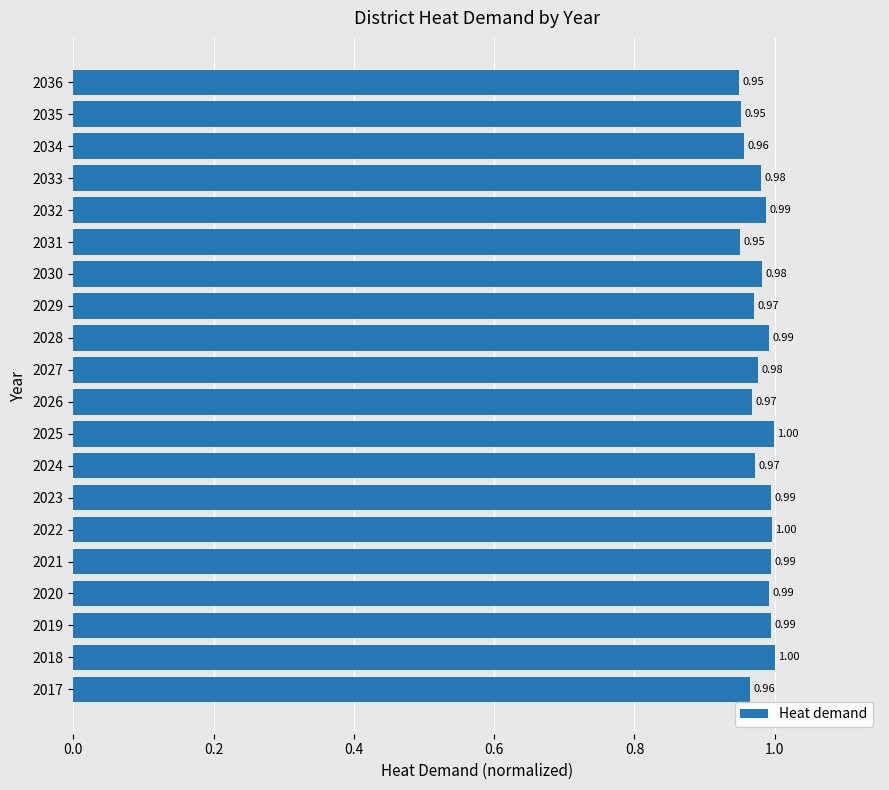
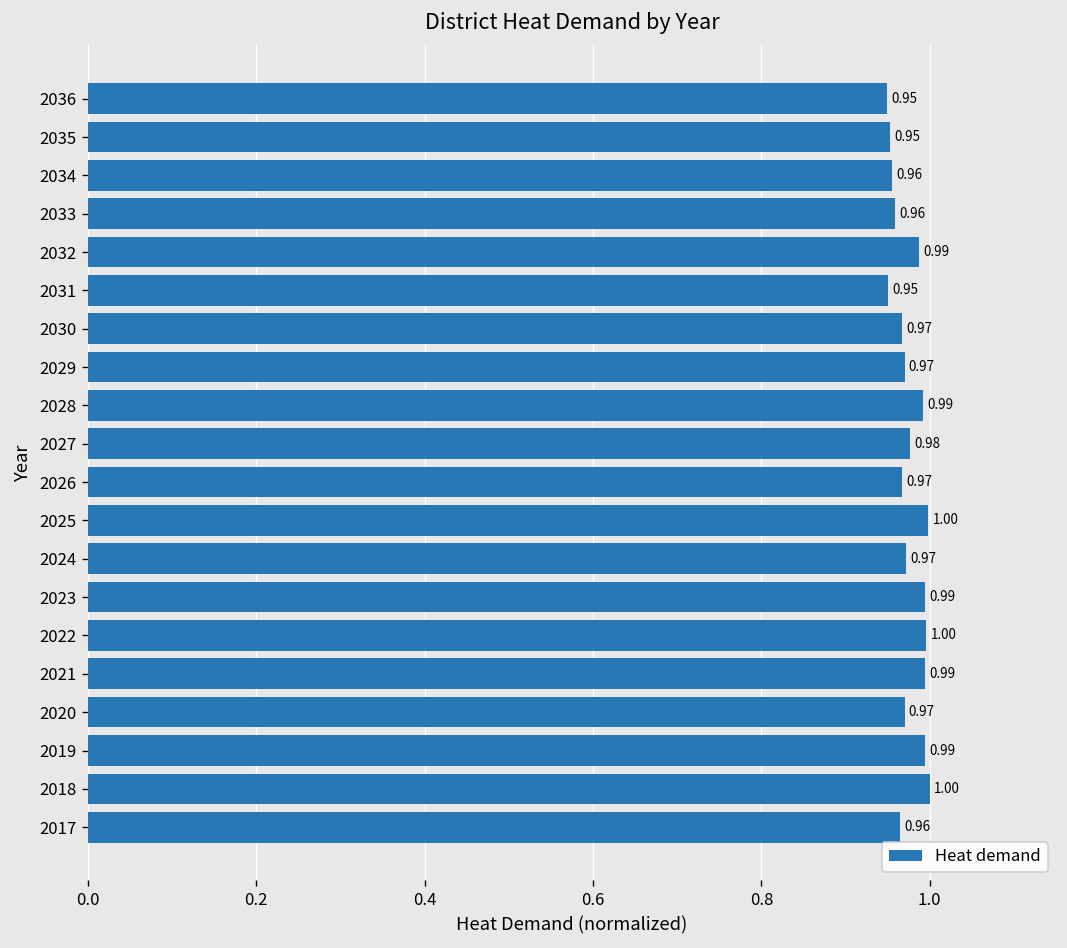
2033: 0.98 -> 0.96
2030: 0.98 -> 0.97
2020: 0.99 -> 0.97
